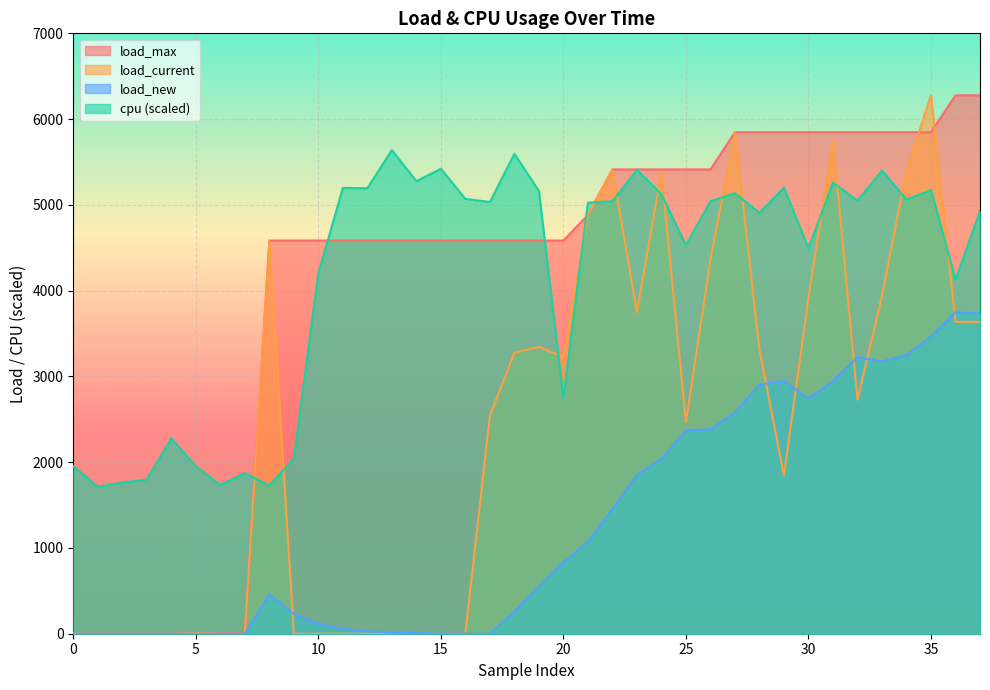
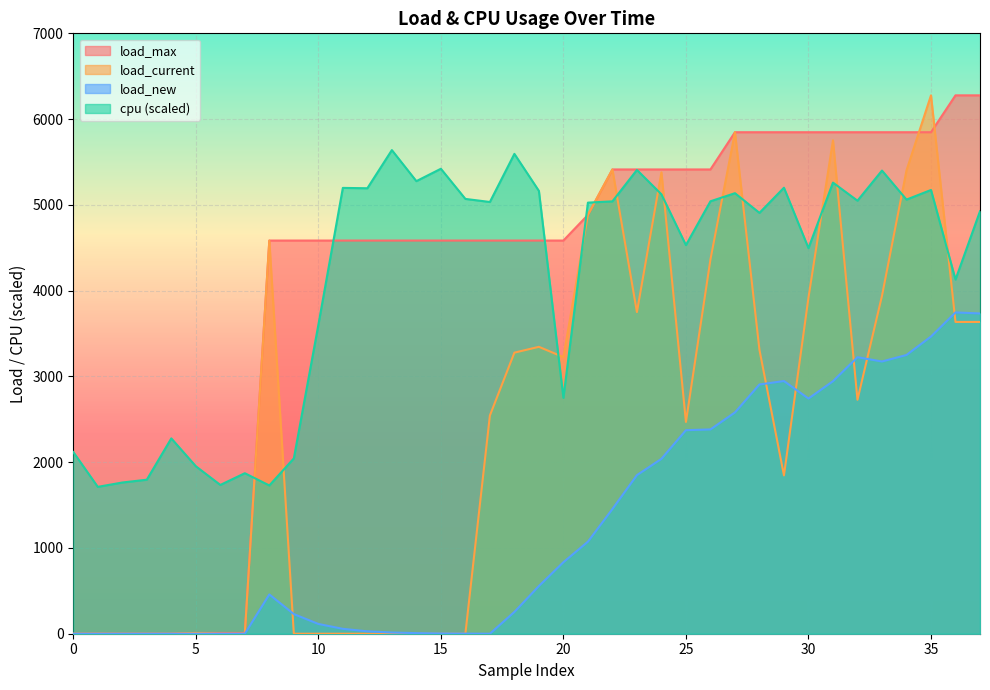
cpu (scaled), 0: 2000 -> 2100
cpu (scaled), 10: 4200 -> 3600
